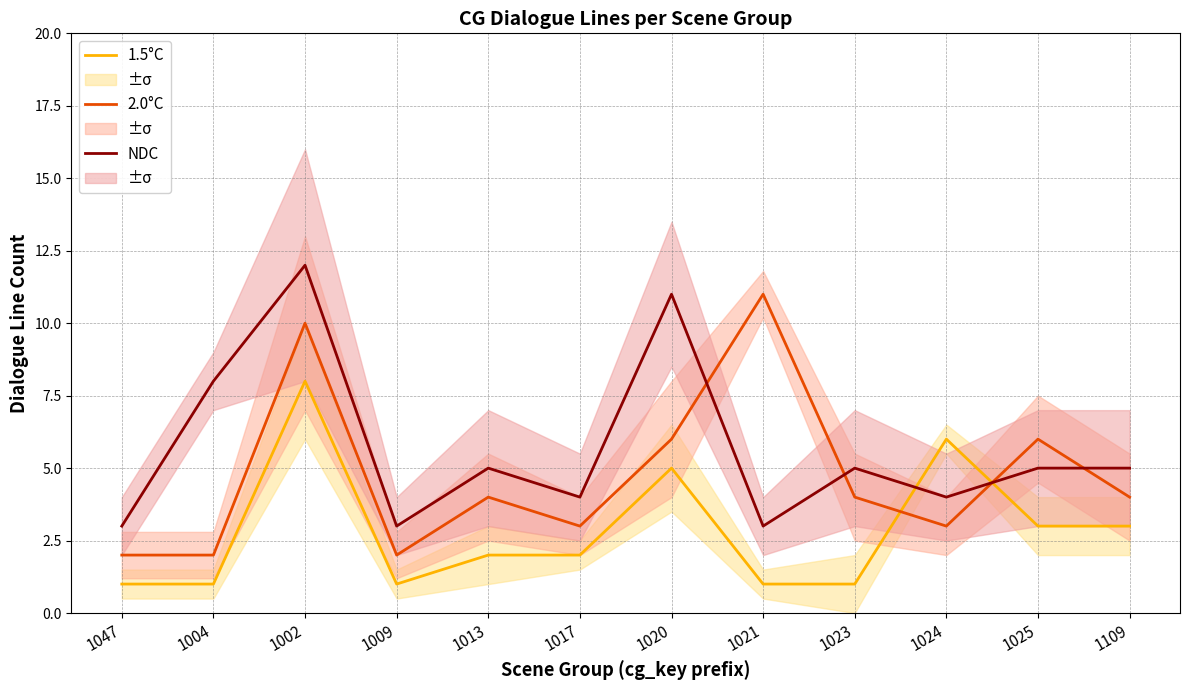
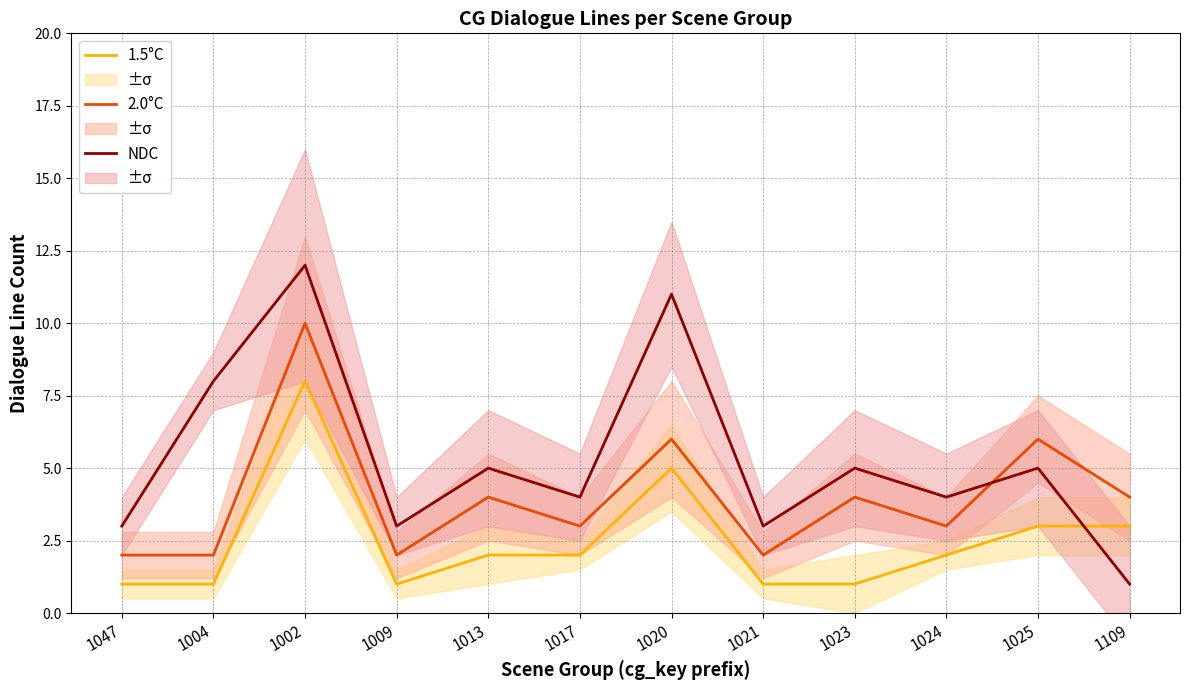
2.0°C, 1021: 11 -> 2
1.5°C, 1024: 6 -> 2
NDC, 1109: 5 -> 1
